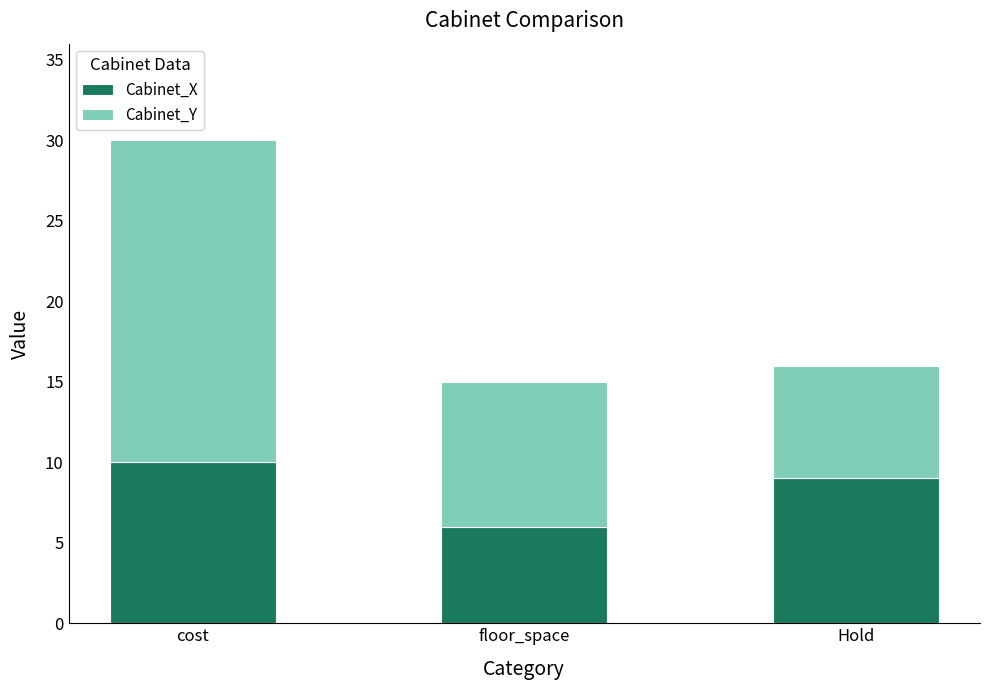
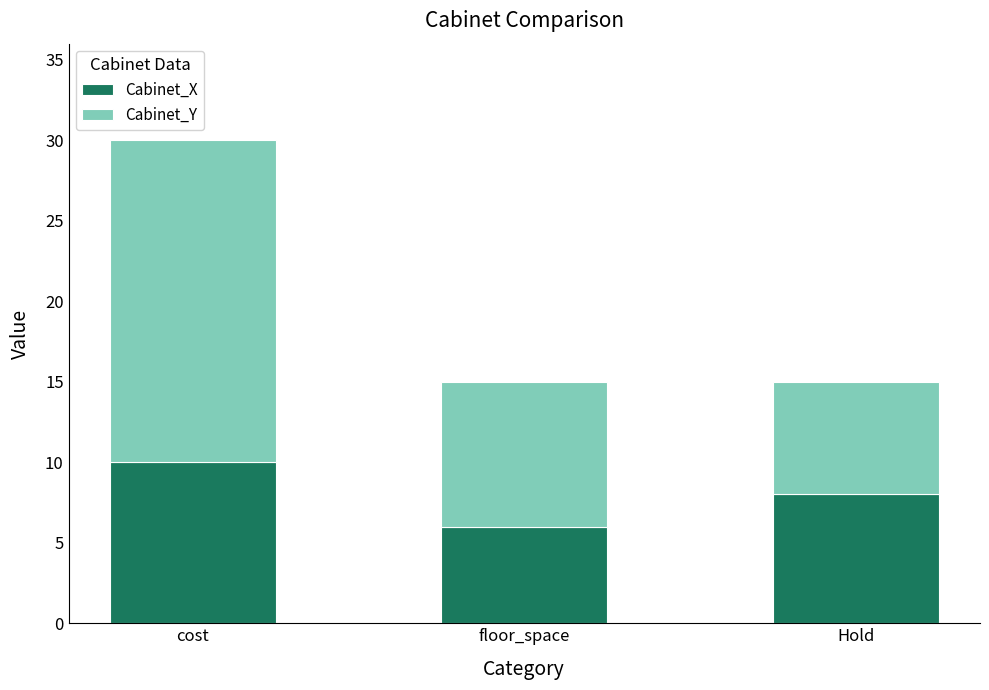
Cabinet_X, Hold: 9 -> 8
